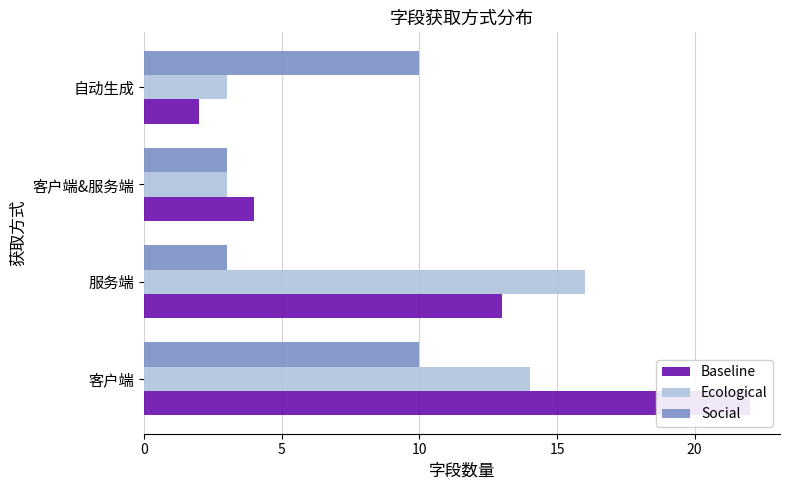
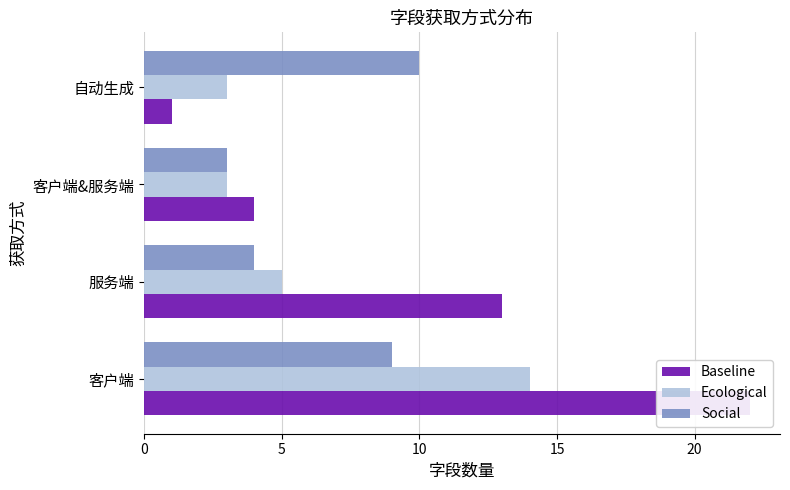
Baseline, 自动生成: 2 -> 1
Social, 服务端: 3 -> 4
Ecological, 服务端: 16 -> 5
Social, 客户端: 10 -> 9
